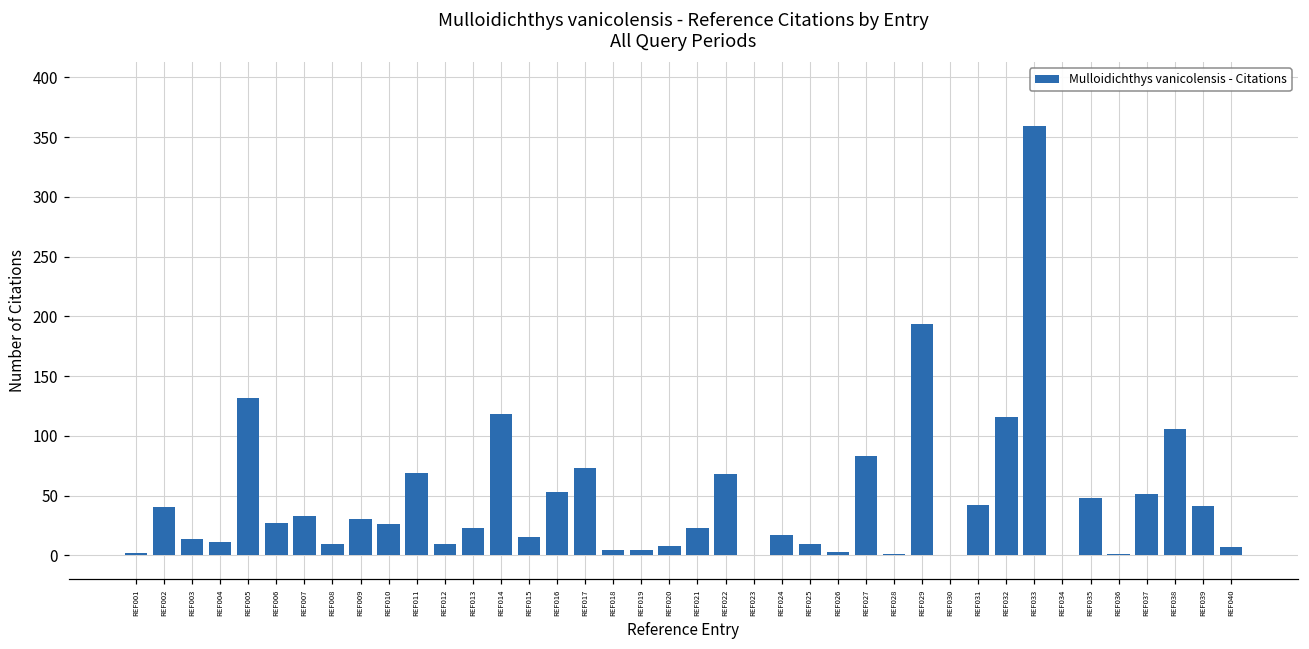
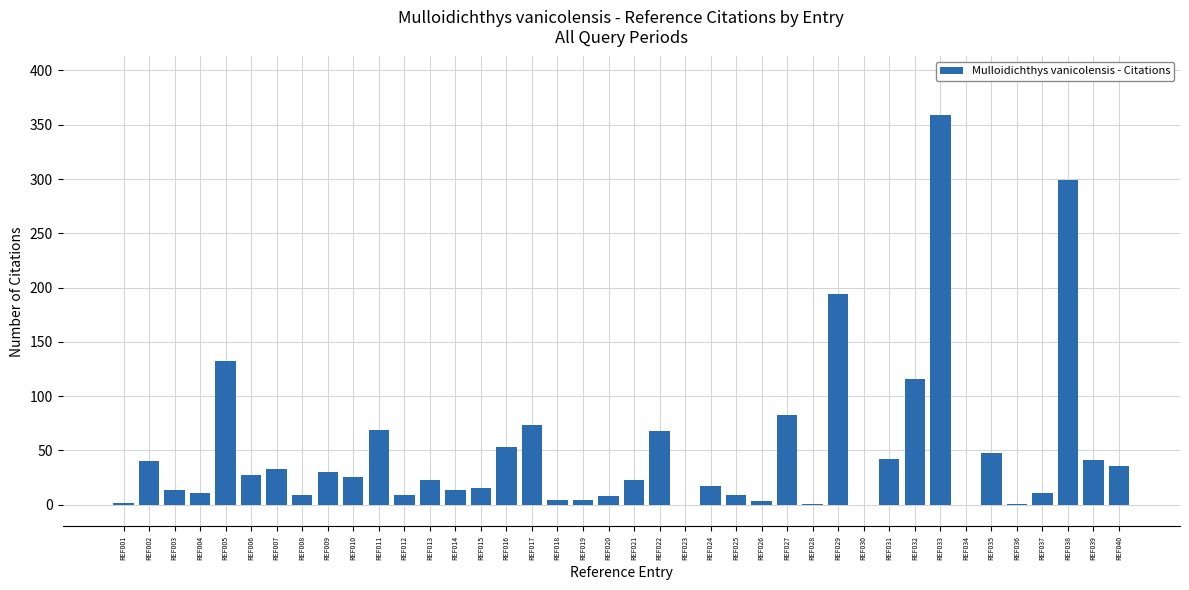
REF014: 118 -> 14
REF037: 51 -> 11
REF038: 106 -> 299
REF040: 7 -> 36
